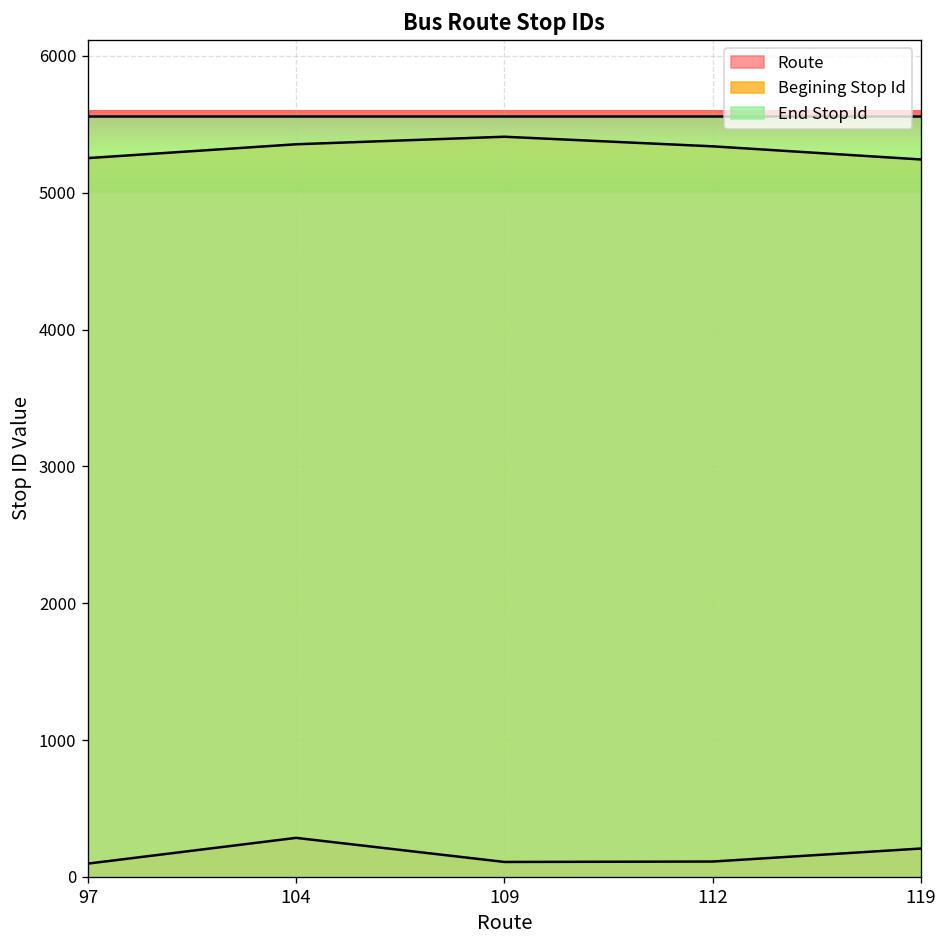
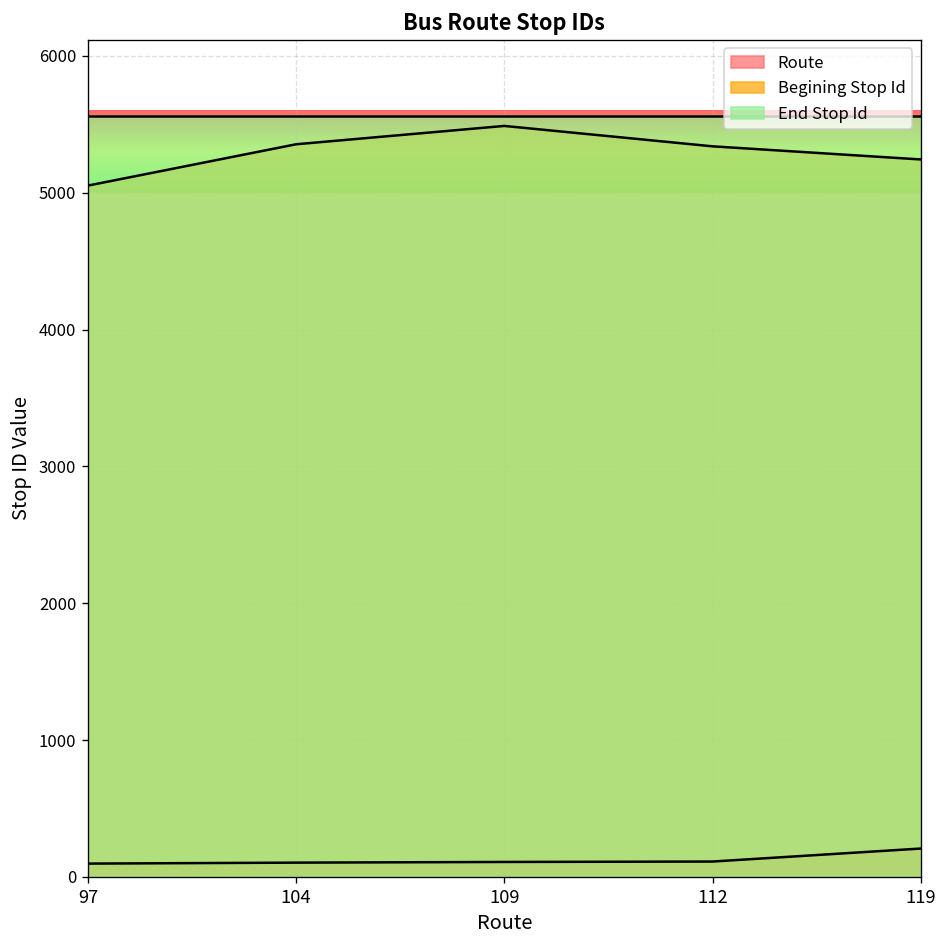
Begining Stop Id, 97: 5250 -> 5050
Route, 104: 290 -> 100
Begining Stop Id, 109: 5410 -> 5490
